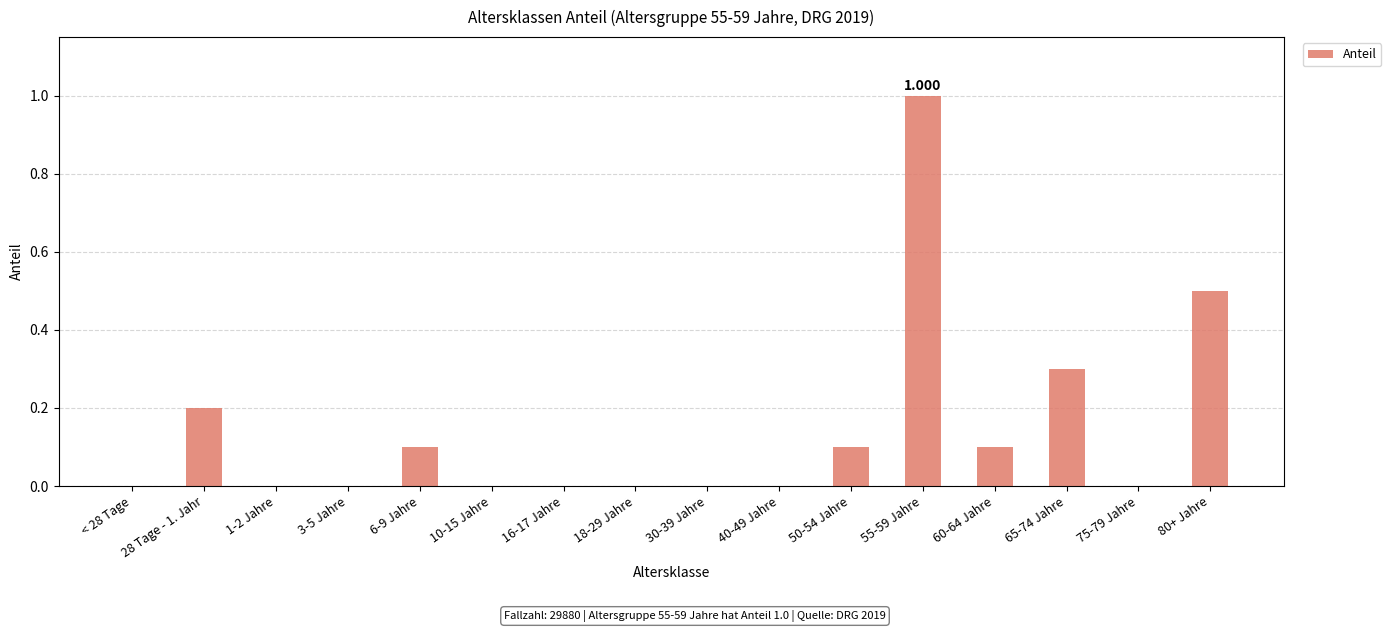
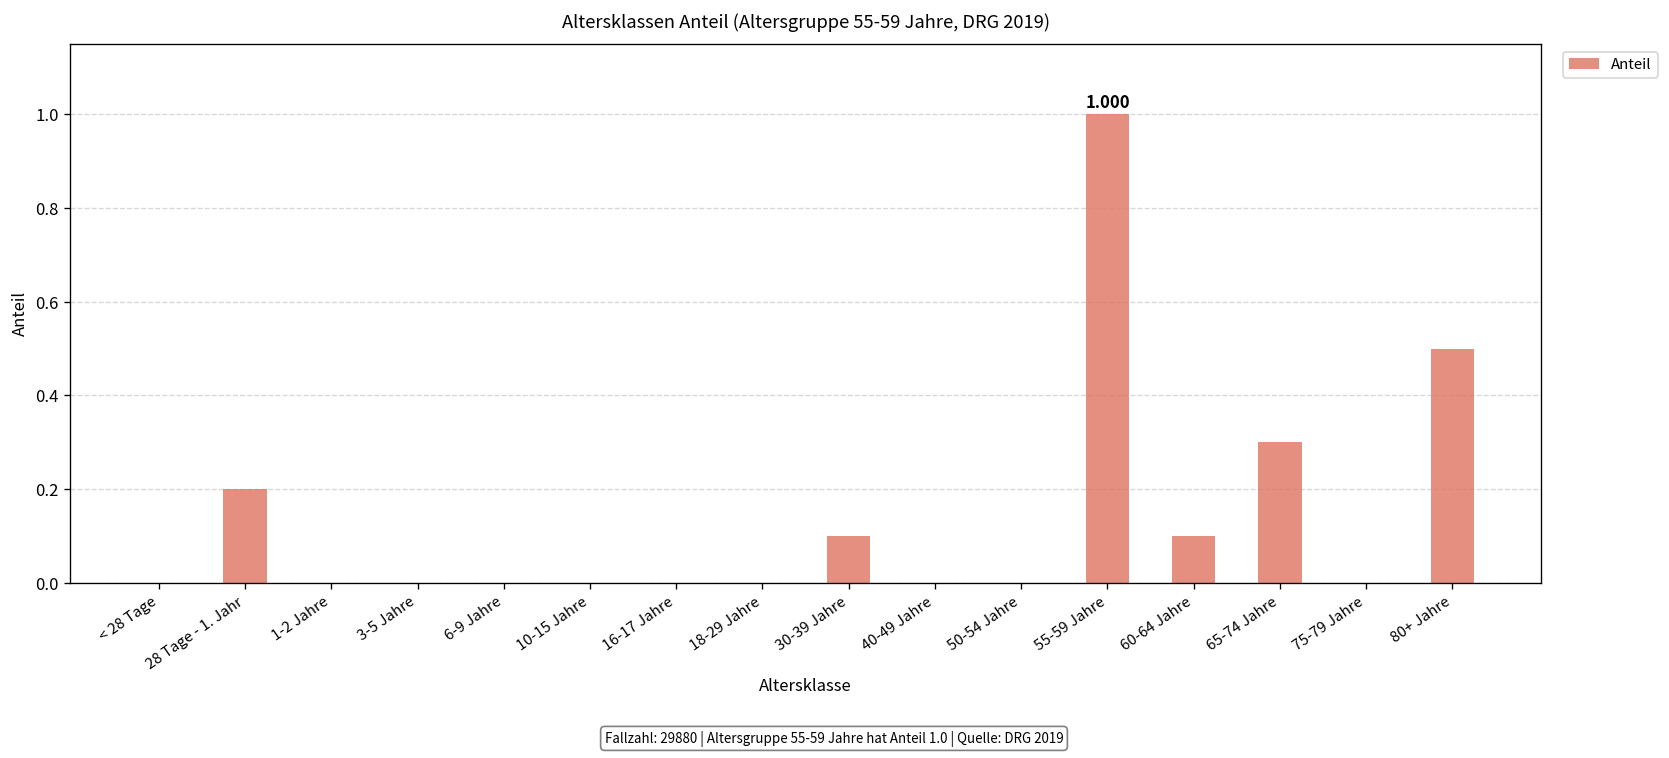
6-9 Jahre: 0.1 -> 0.0
30-39 Jahre: 0.0 -> 0.1
50-54 Jahre: 0.1 -> 0.0
